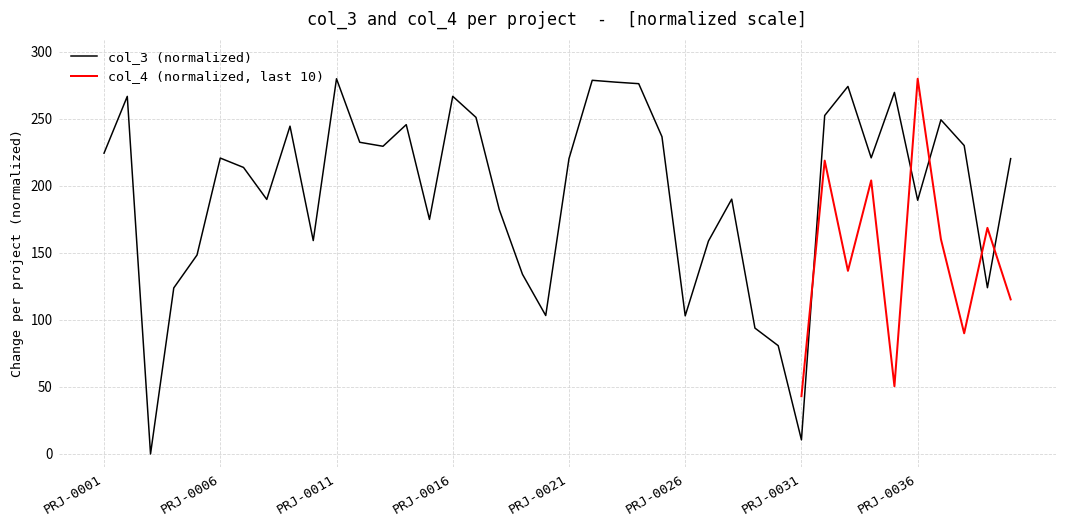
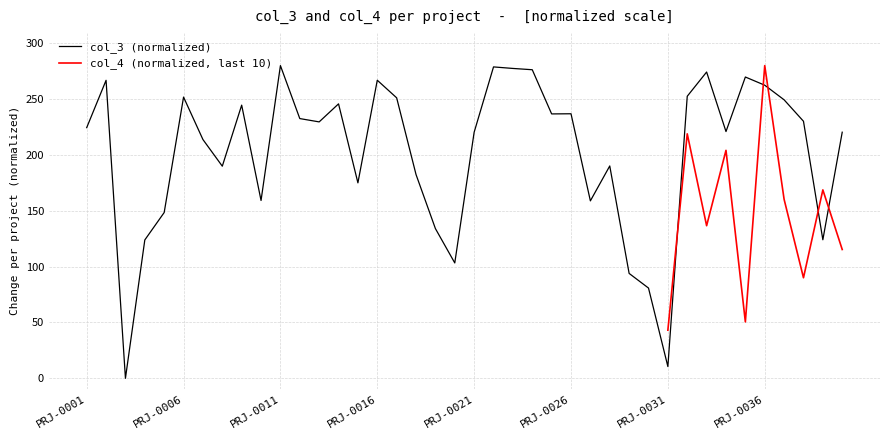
col_3 (normalized), PRJ-0006: 221 -> 252
col_3 (normalized), PRJ-0026: 103 -> 237
col_3 (normalized), PRJ-0036: 189 -> 262
